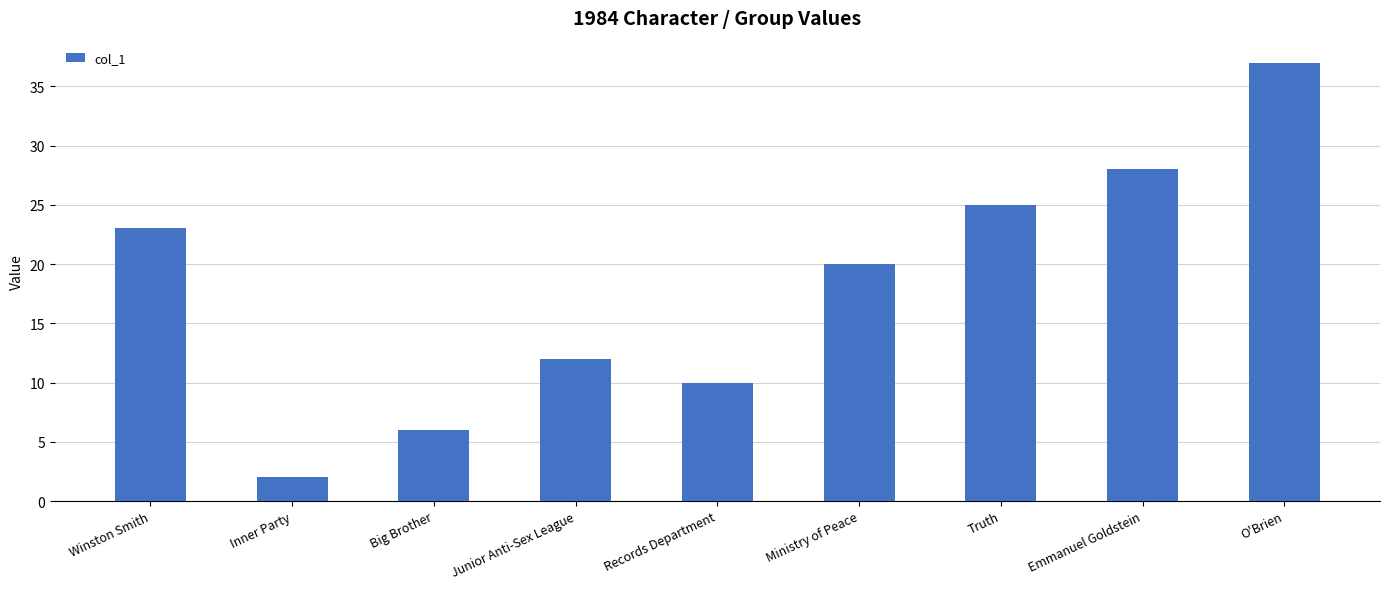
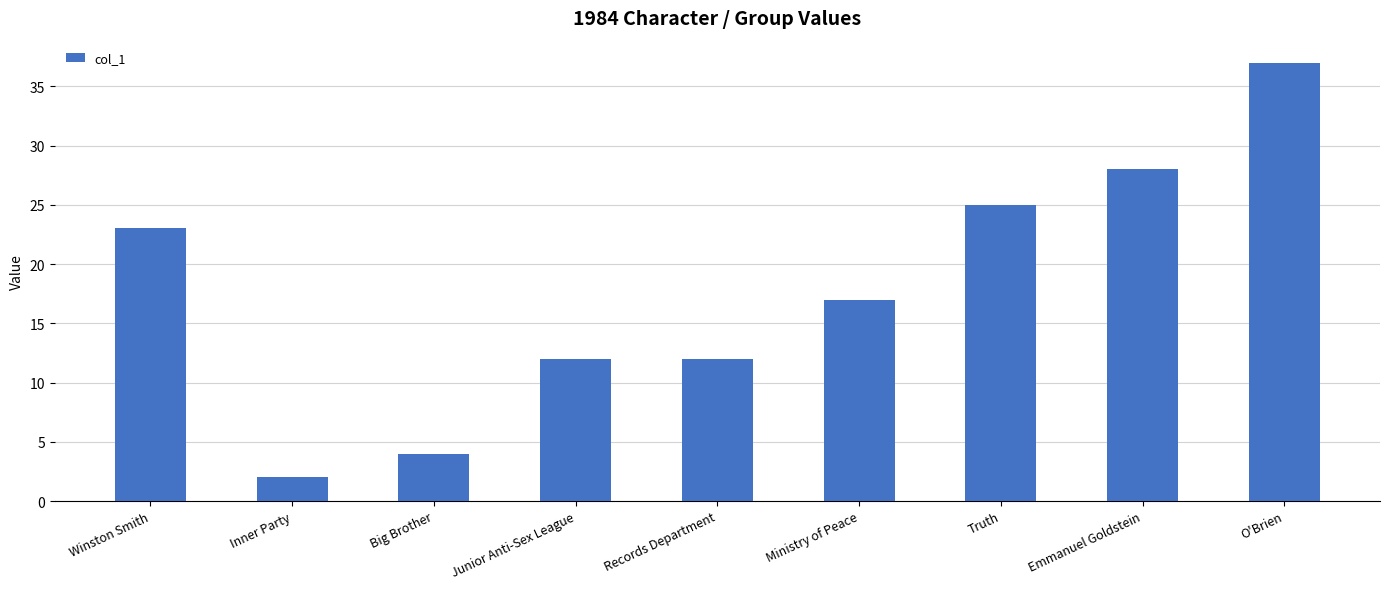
Big Brother: 6 -> 4
Records Department: 10 -> 12
Ministry of Peace: 20 -> 17
